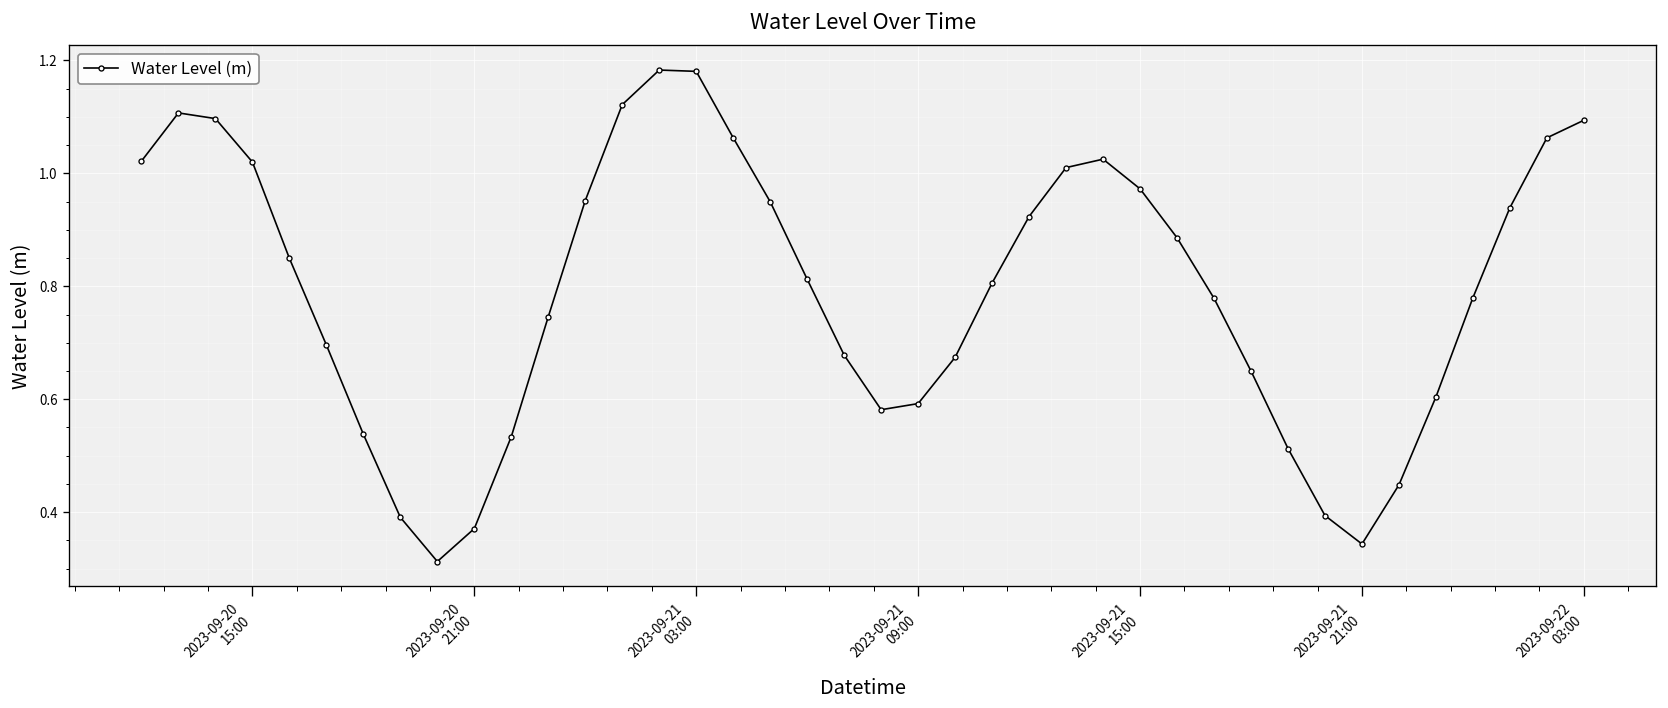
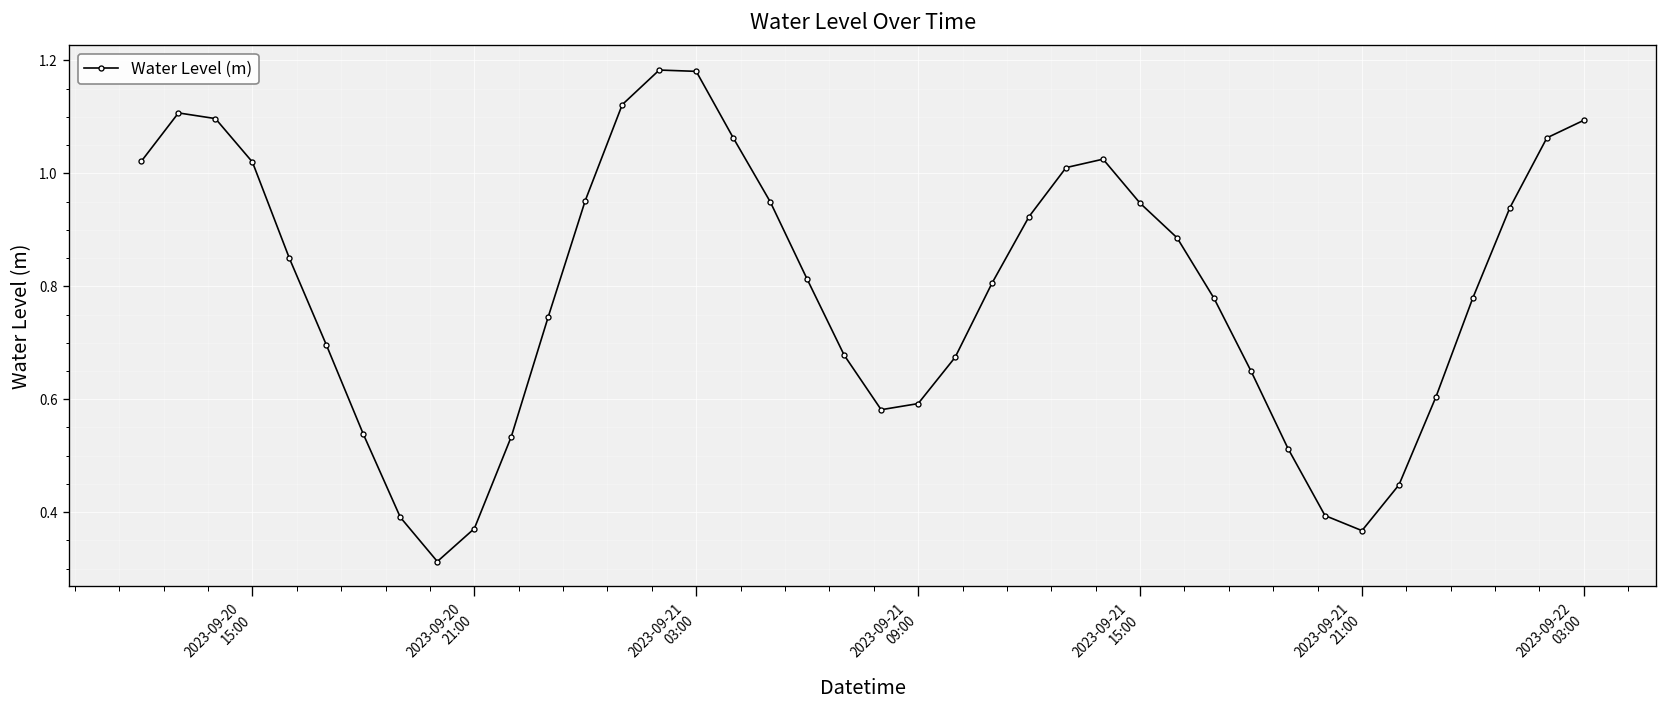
2023-09-21 15:00: 0.97 -> 0.95
2023-09-21 21:00: 0.34 -> 0.37
